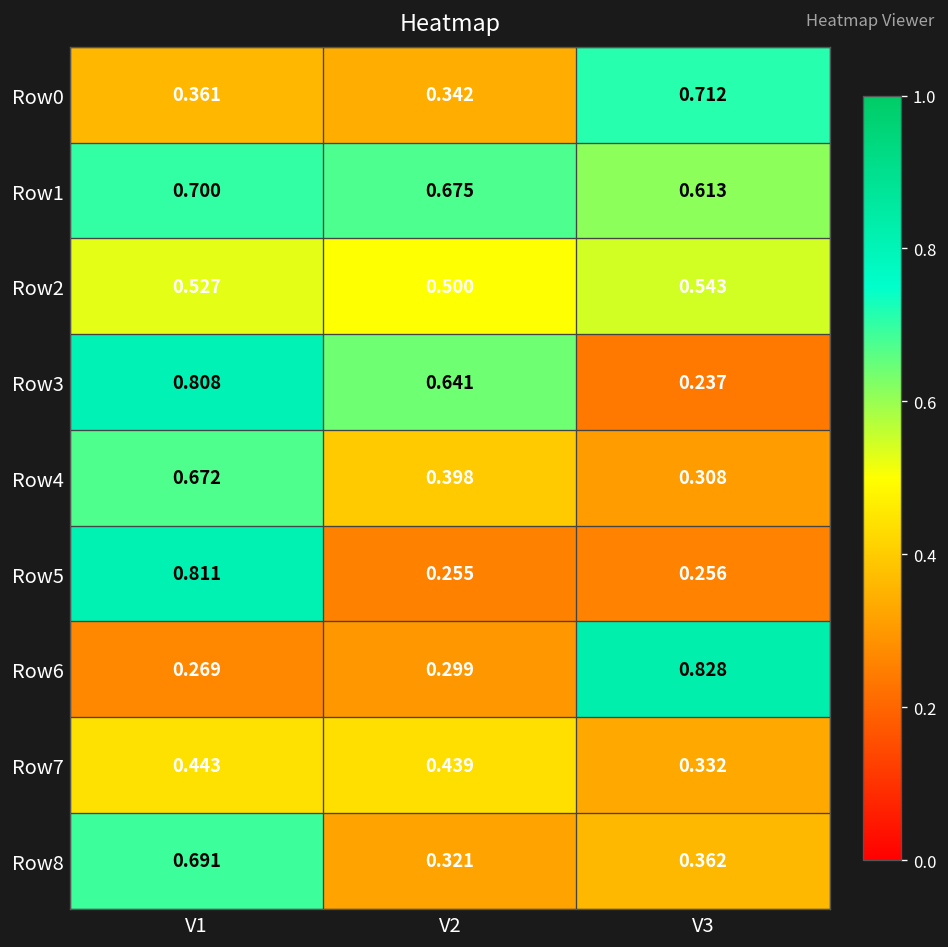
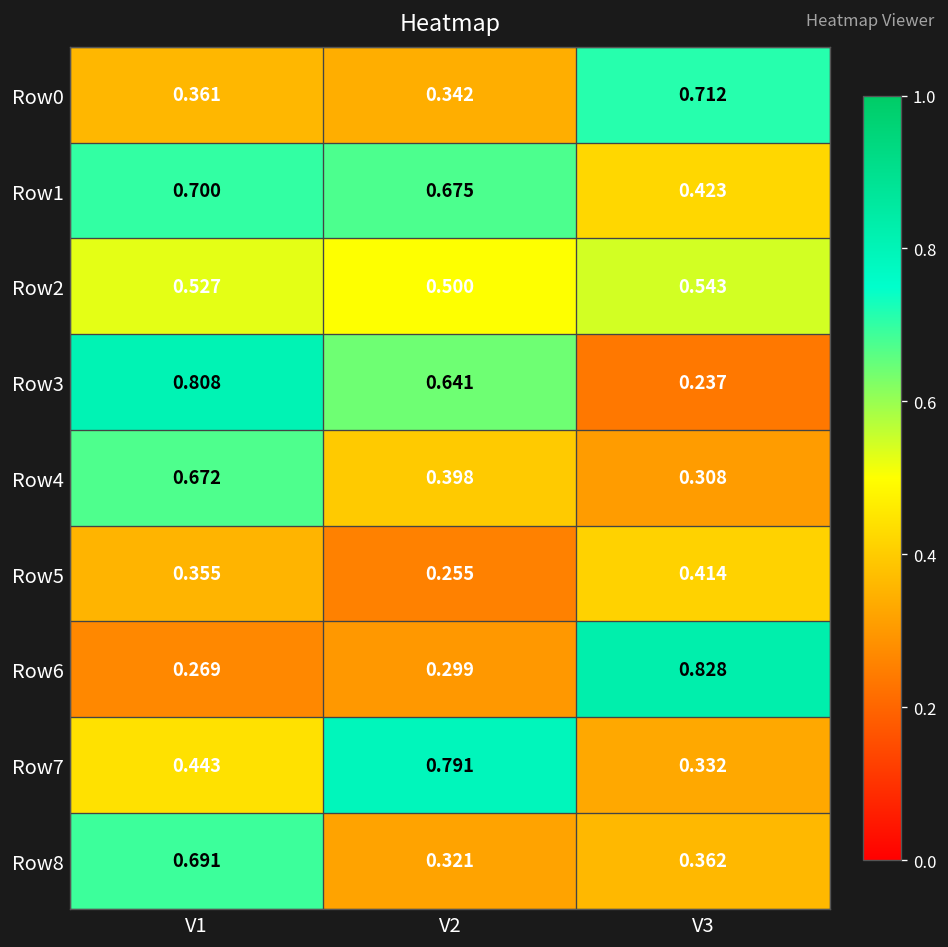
Row1, V3: 0.613 -> 0.423
Row5, V1: 0.811 -> 0.355
Row5, V3: 0.256 -> 0.414
Row7, V2: 0.439 -> 0.791
